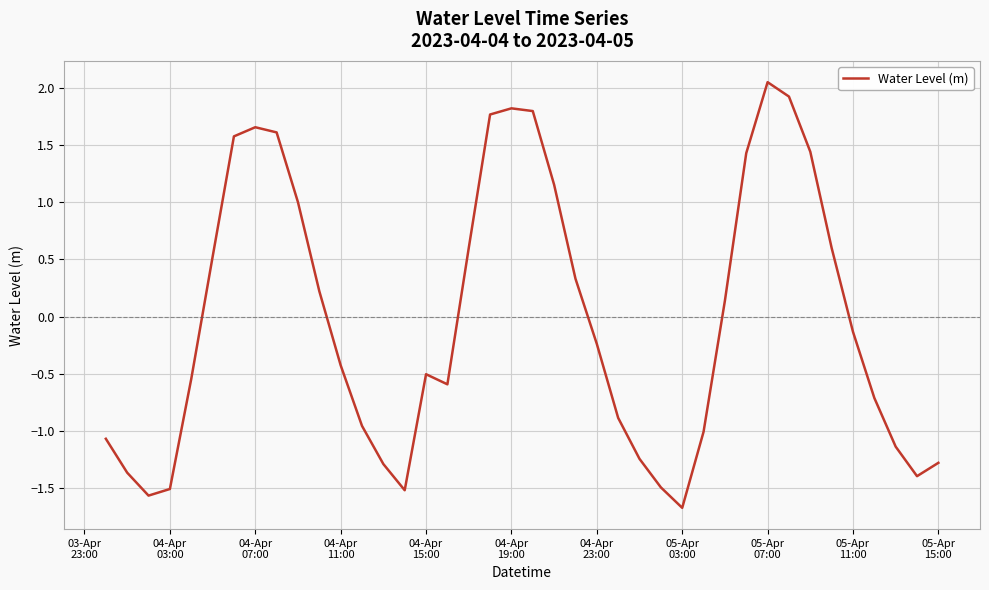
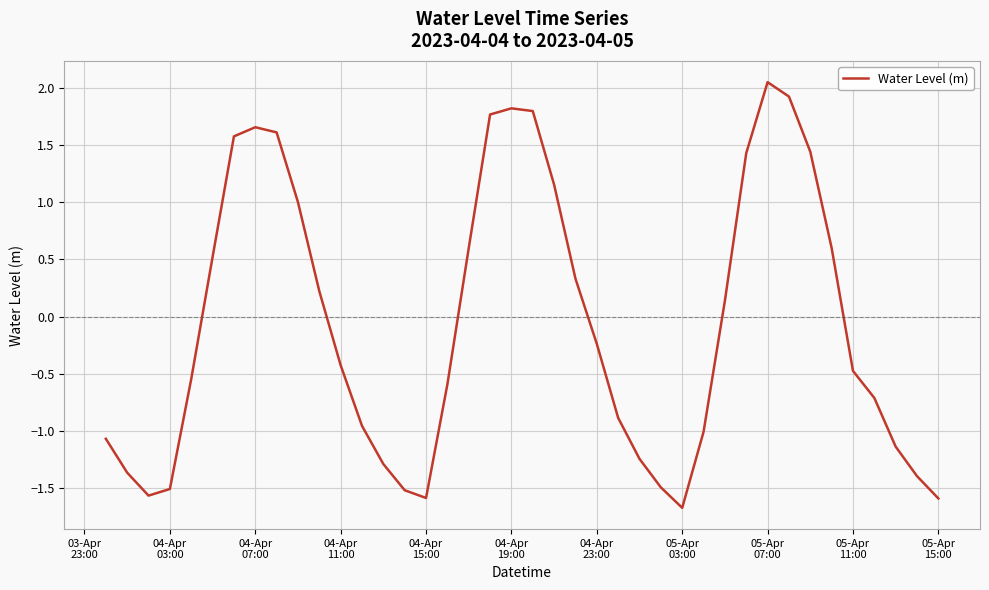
04-Apr 15:00: -0.50 -> -1.58
05-Apr 11:00: -0.13 -> -0.47
05-Apr 15:00: -1.28 -> -1.59
